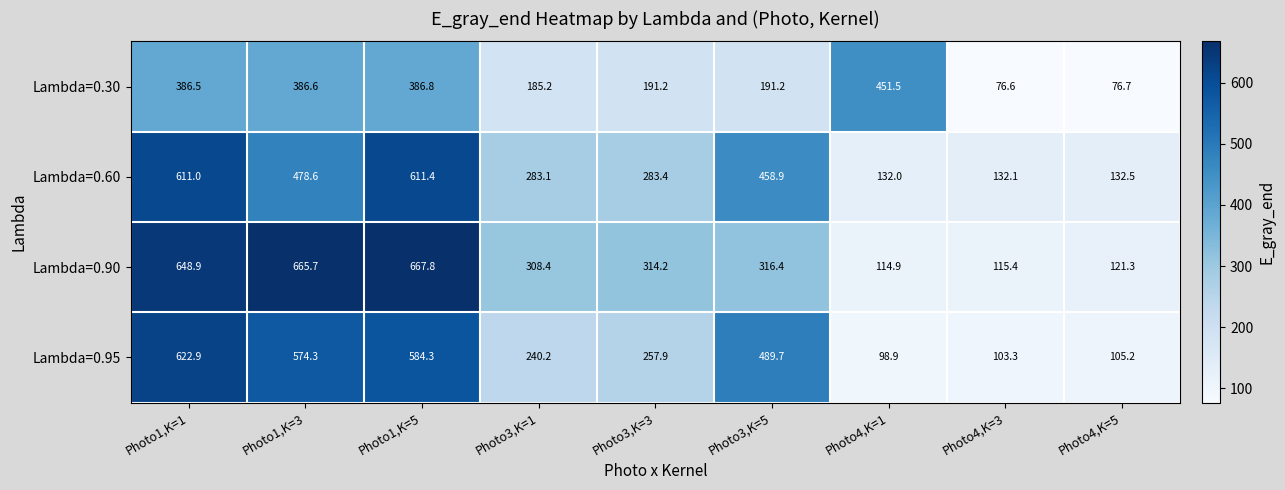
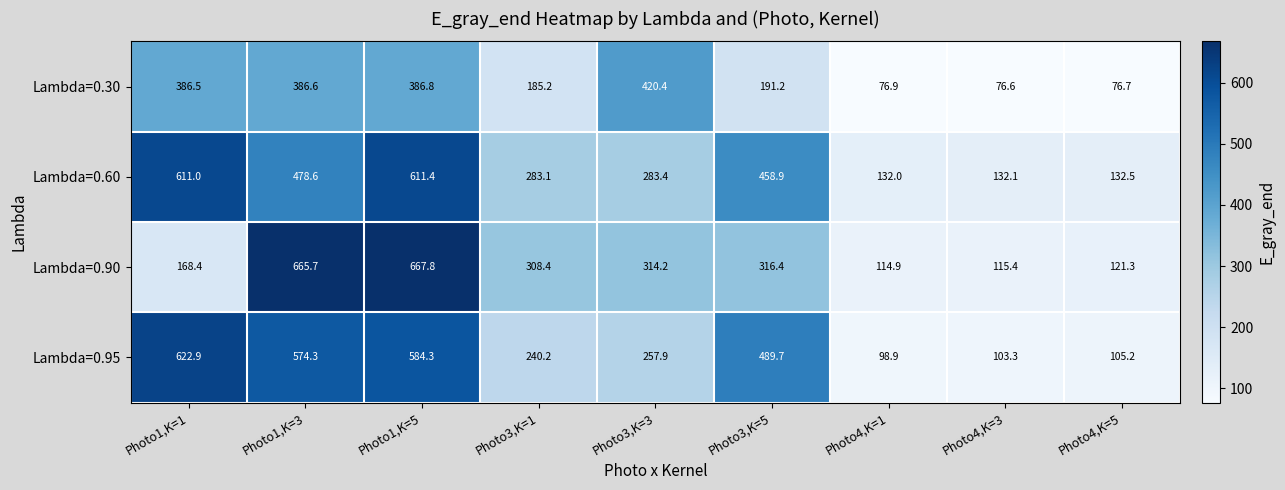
Lambda=0.30, Photo3,K=3: 191.2 -> 420.4
Lambda=0.30, Photo4,K=1: 451.5 -> 76.9
Lambda=0.90, Photo1,K=1: 648.9 -> 168.4
